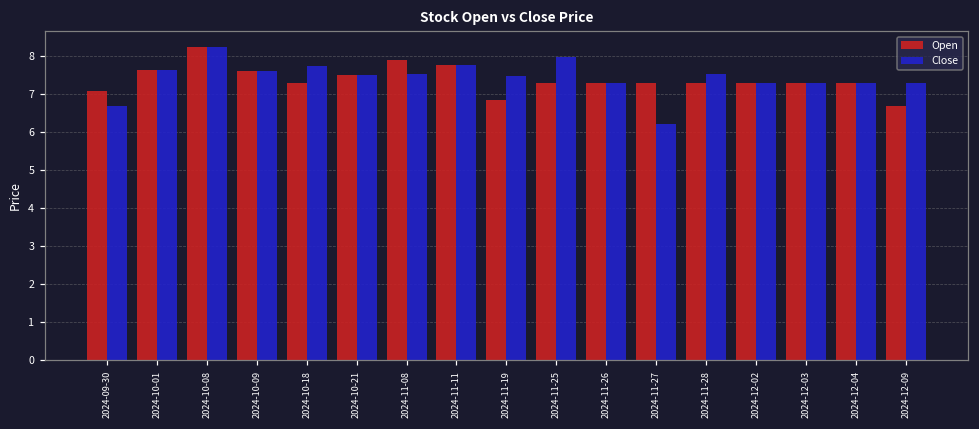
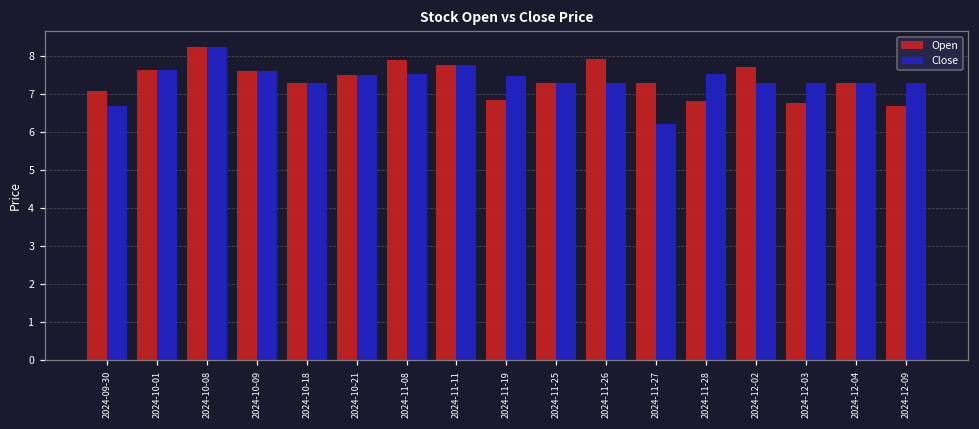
Close, 2024-10-18: 7.7 -> 7.3
Close, 2024-11-25: 8.0 -> 7.3
Open, 2024-11-26: 7.3 -> 7.9
Open, 2024-11-28: 7.3 -> 6.8
Open, 2024-12-02: 7.3 -> 7.7
Open, 2024-12-03: 7.3 -> 6.8
